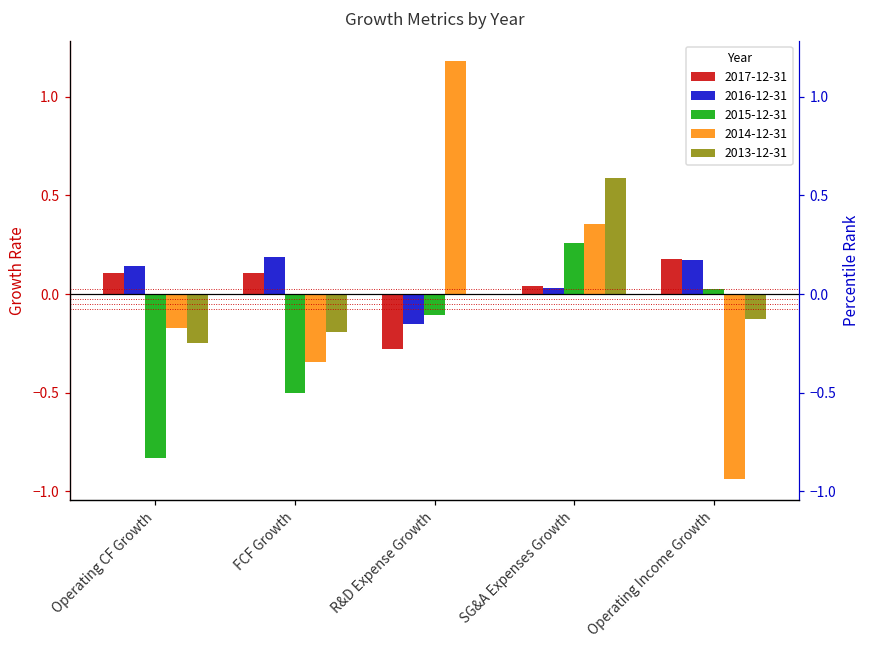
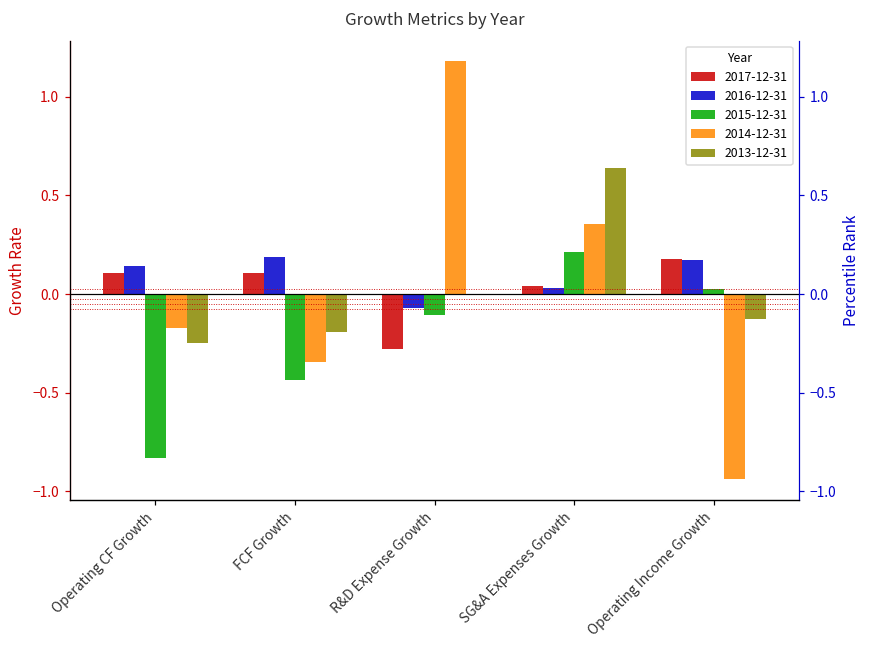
2015-12-31, FCF Growth: -0.50 -> -0.44
2016-12-31, R&D Expense Growth: -0.15 -> -0.07
2015-12-31, SG&A Expenses Growth: 0.26 -> 0.21
2013-12-31, SG&A Expenses Growth: 0.59 -> 0.64
